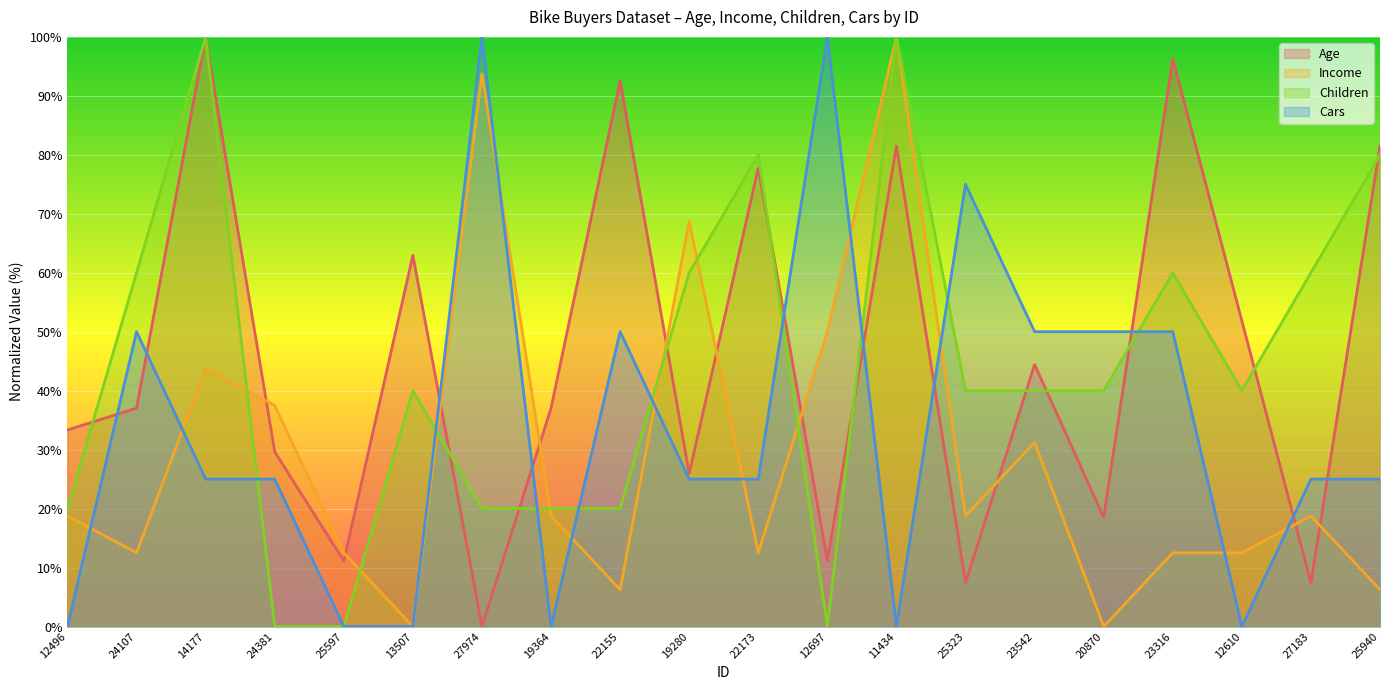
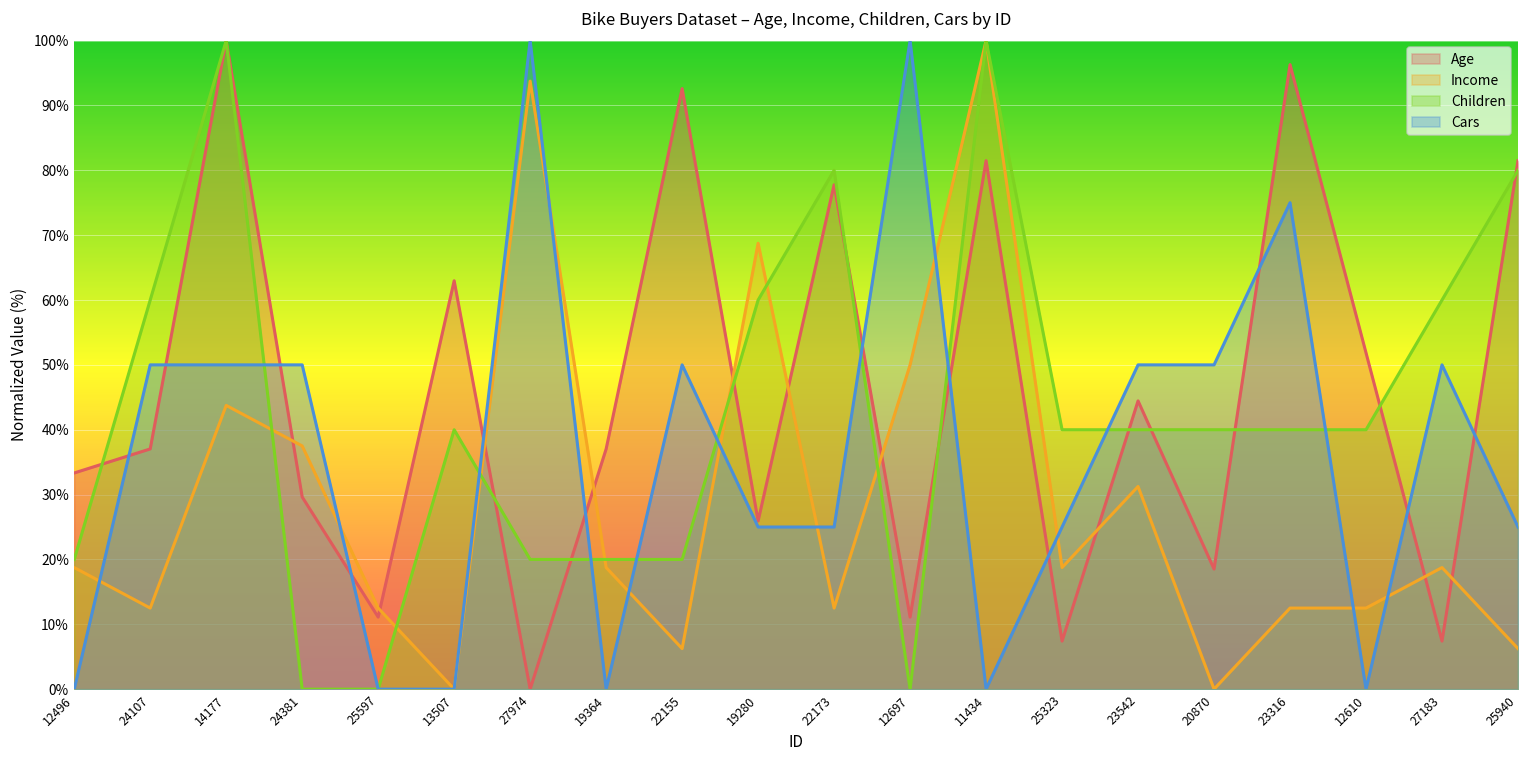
Cars, 14177: 25% -> 50%
Cars, 24381: 25% -> 50%
Cars, 25323: 75% -> 25%
Children, 23316: 60% -> 40%
Cars, 23316: 50% -> 75%
Cars, 27183: 25% -> 50%
